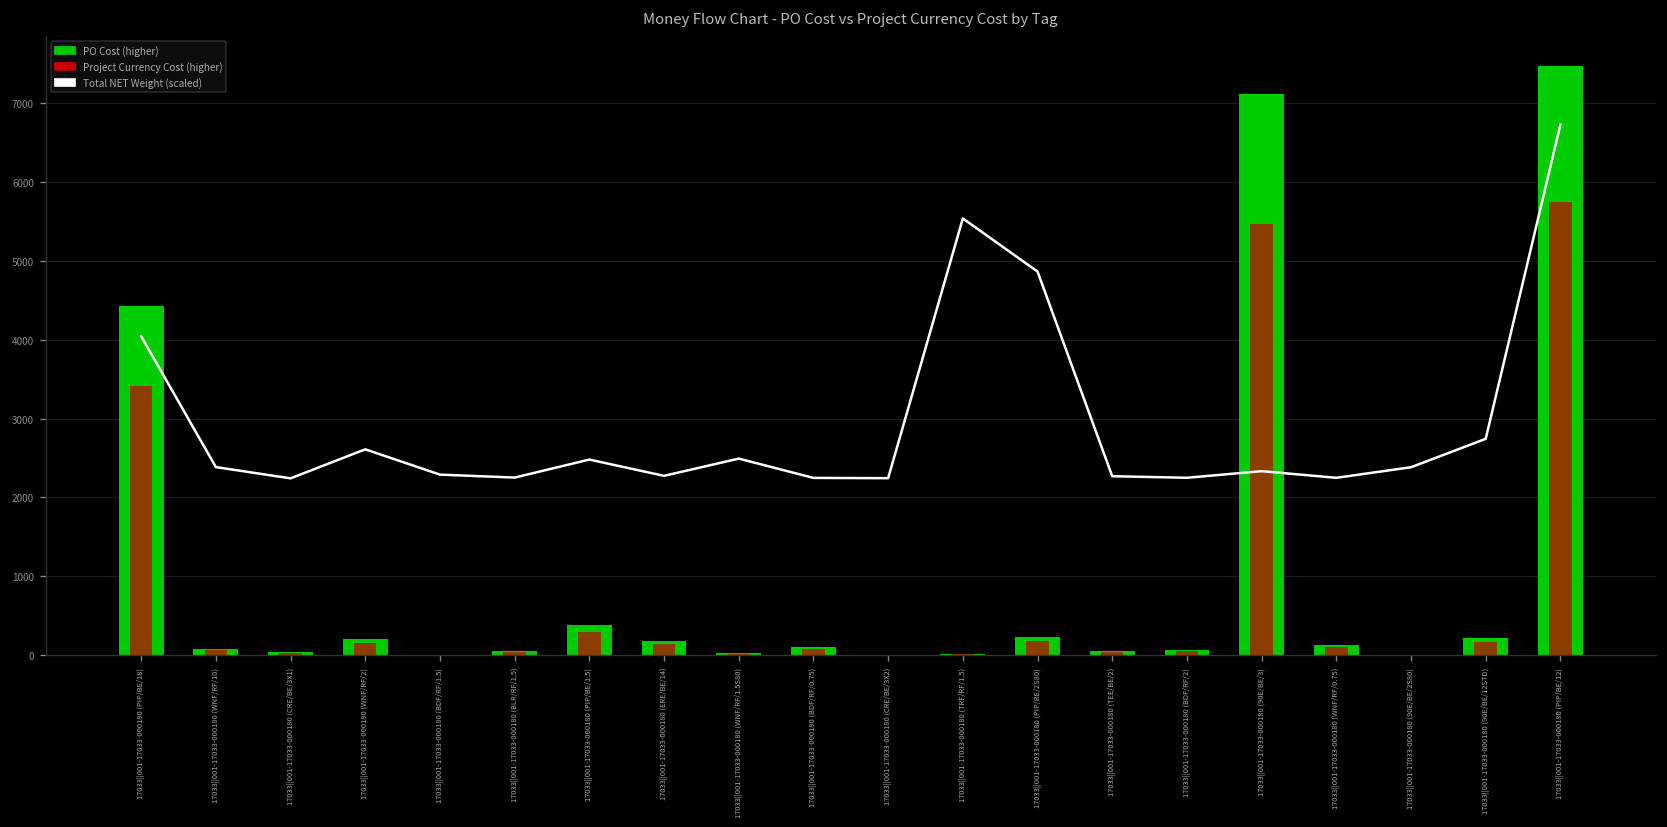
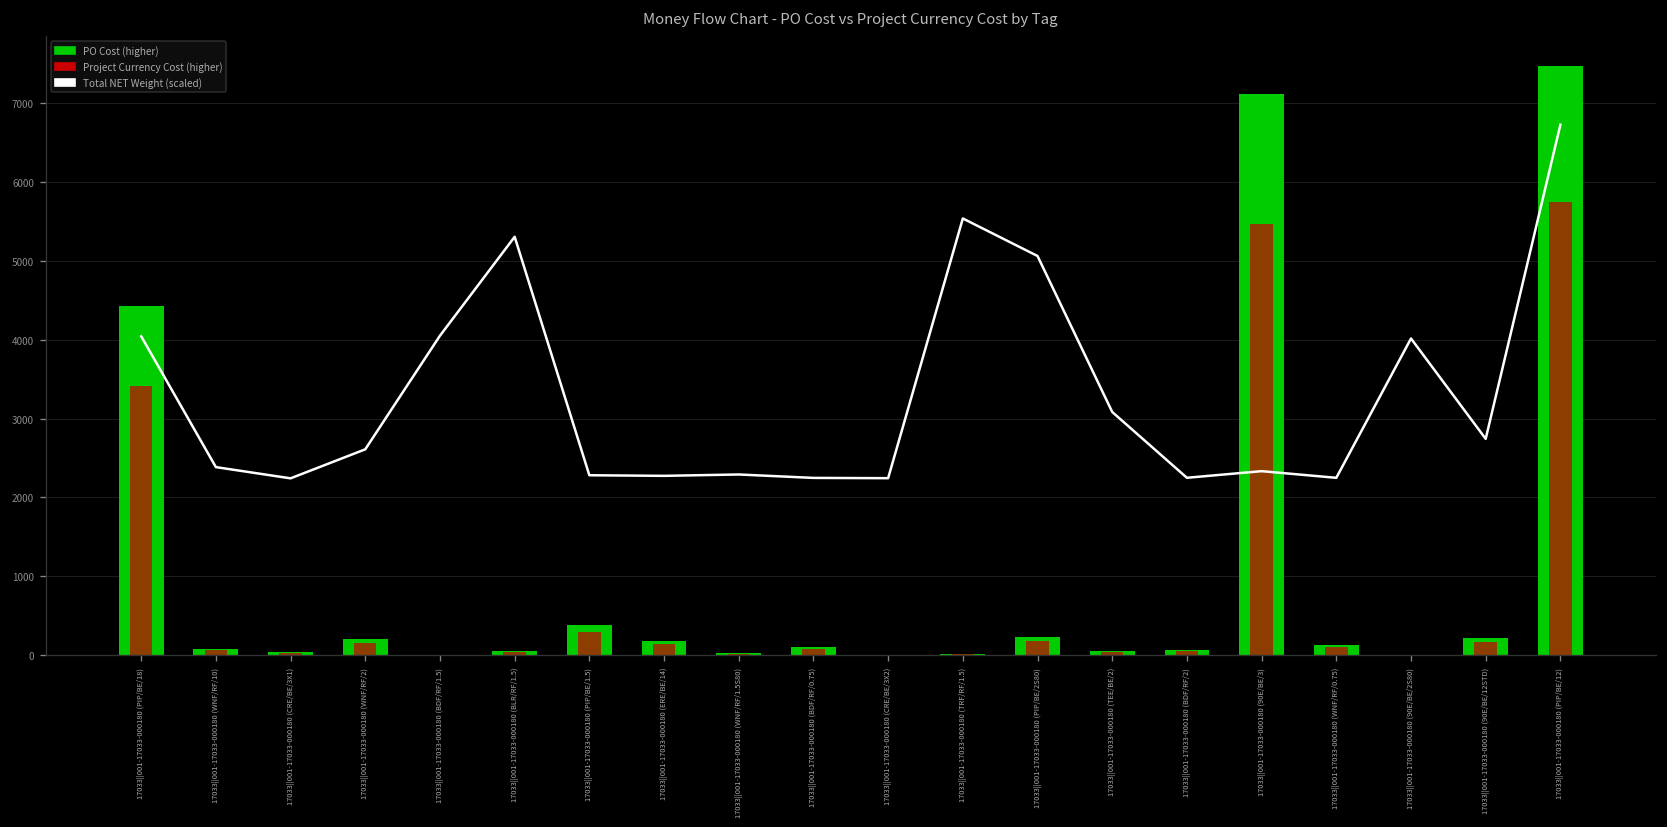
Total NET Weight (scaled), 17033||001-17033-000180 (BDF/RF/1.5): 2300 -> 4100
Total NET Weight (scaled), 17033||001-17033-000180 (BLR/RF/1.5): 2300 -> 5300
Total NET Weight (scaled), 17033||001-17033-000180 (PIP/BE/1.5): 2500 -> 2300
Total NET Weight (scaled), 17033||001-17033-000180 (WNF/RF/1.5S80): 2500 -> 2300
Total NET Weight (scaled), 17033||001-17033-000180 (PIP/BE/2S80): 4900 -> 5100
Total NET Weight (scaled), 17033||001-17033-000180 (TEE/BE/2): 2300 -> 3100
Total NET Weight (scaled), 17033||001-17033-000180 (90E/BE/2S80): 2400 -> 4000
